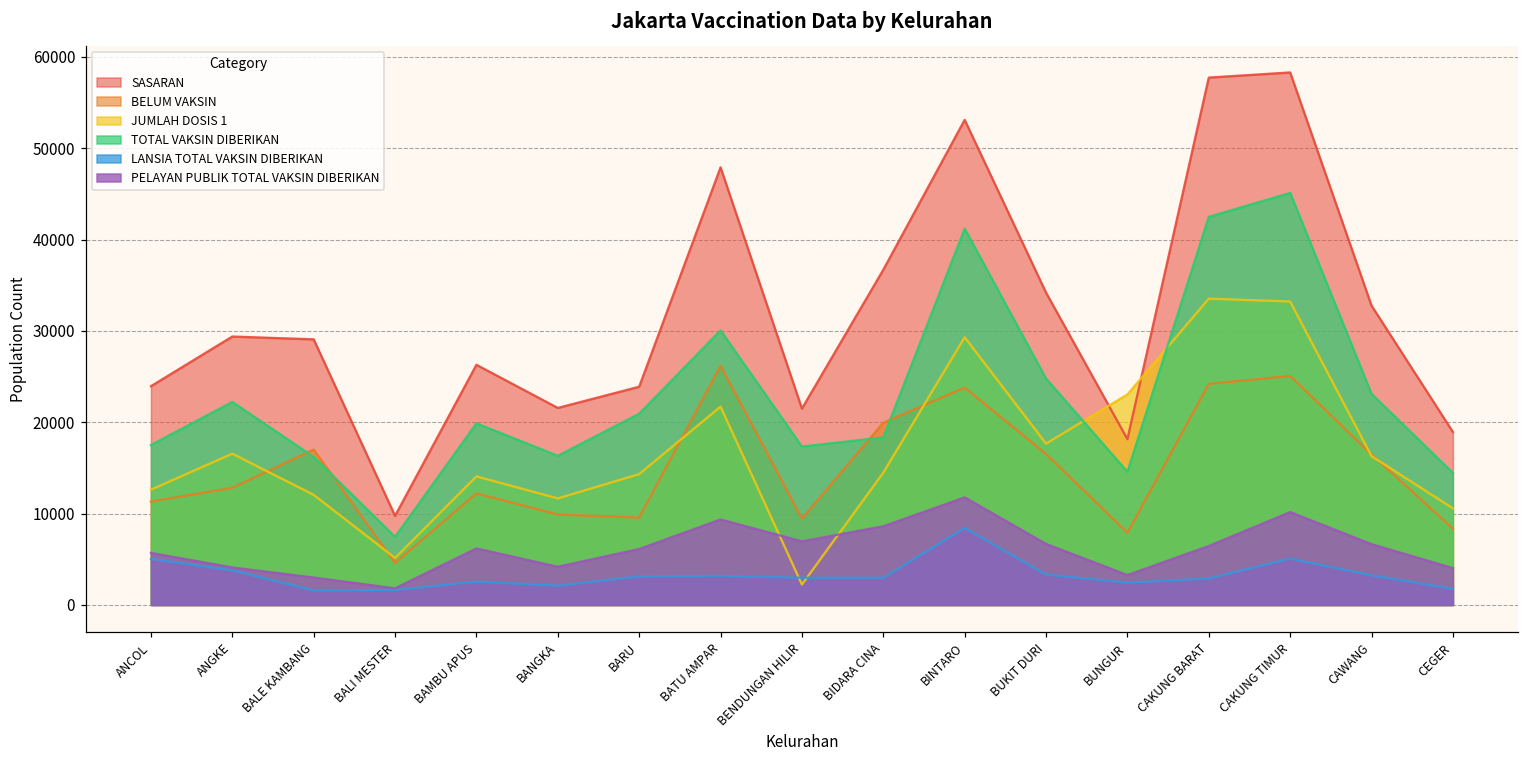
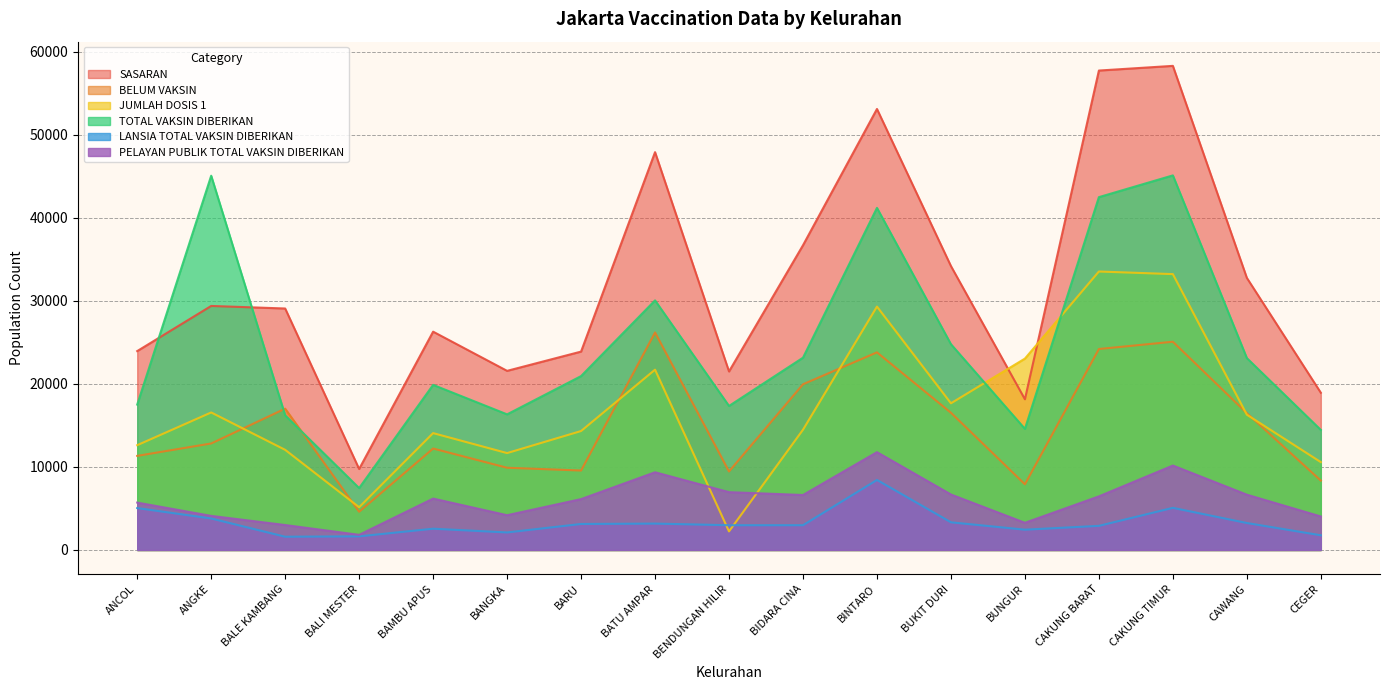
TOTAL VAKSIN DIBERIKAN, ANGKE: 22000 -> 45000
TOTAL VAKSIN DIBERIKAN, BIDARA CINA: 18000 -> 23000
PELAYAN PUBLIK TOTAL VAKSIN DIBERIKAN, BIDARA CINA: 9000 -> 7000
